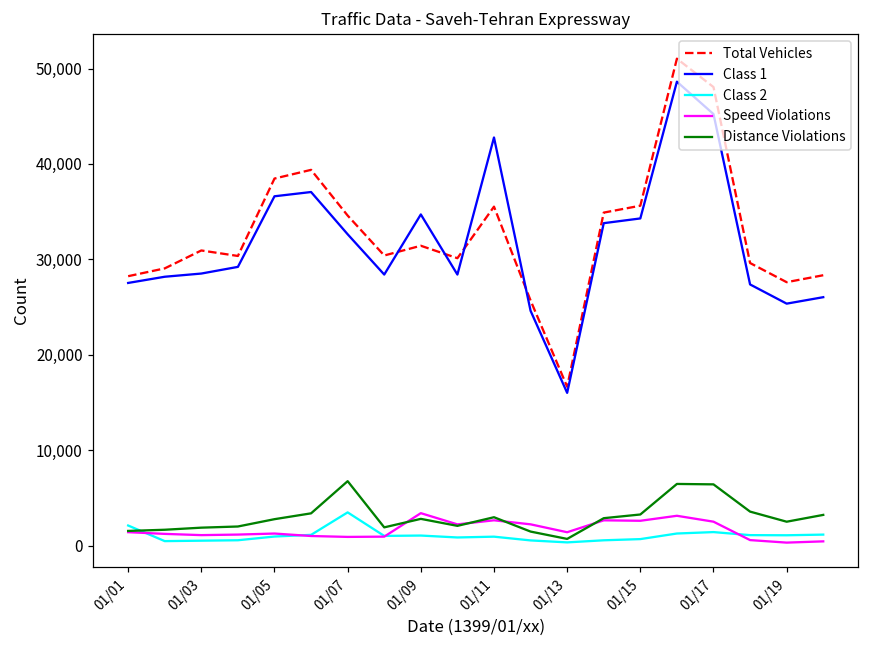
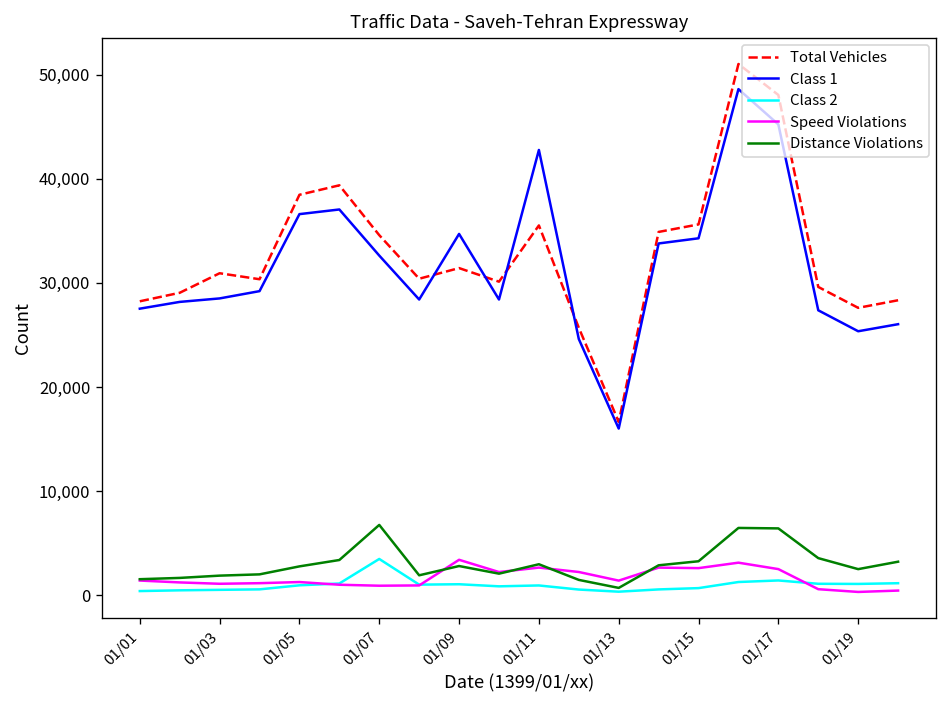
Class 2, 01/01: 2,000 -> 0
